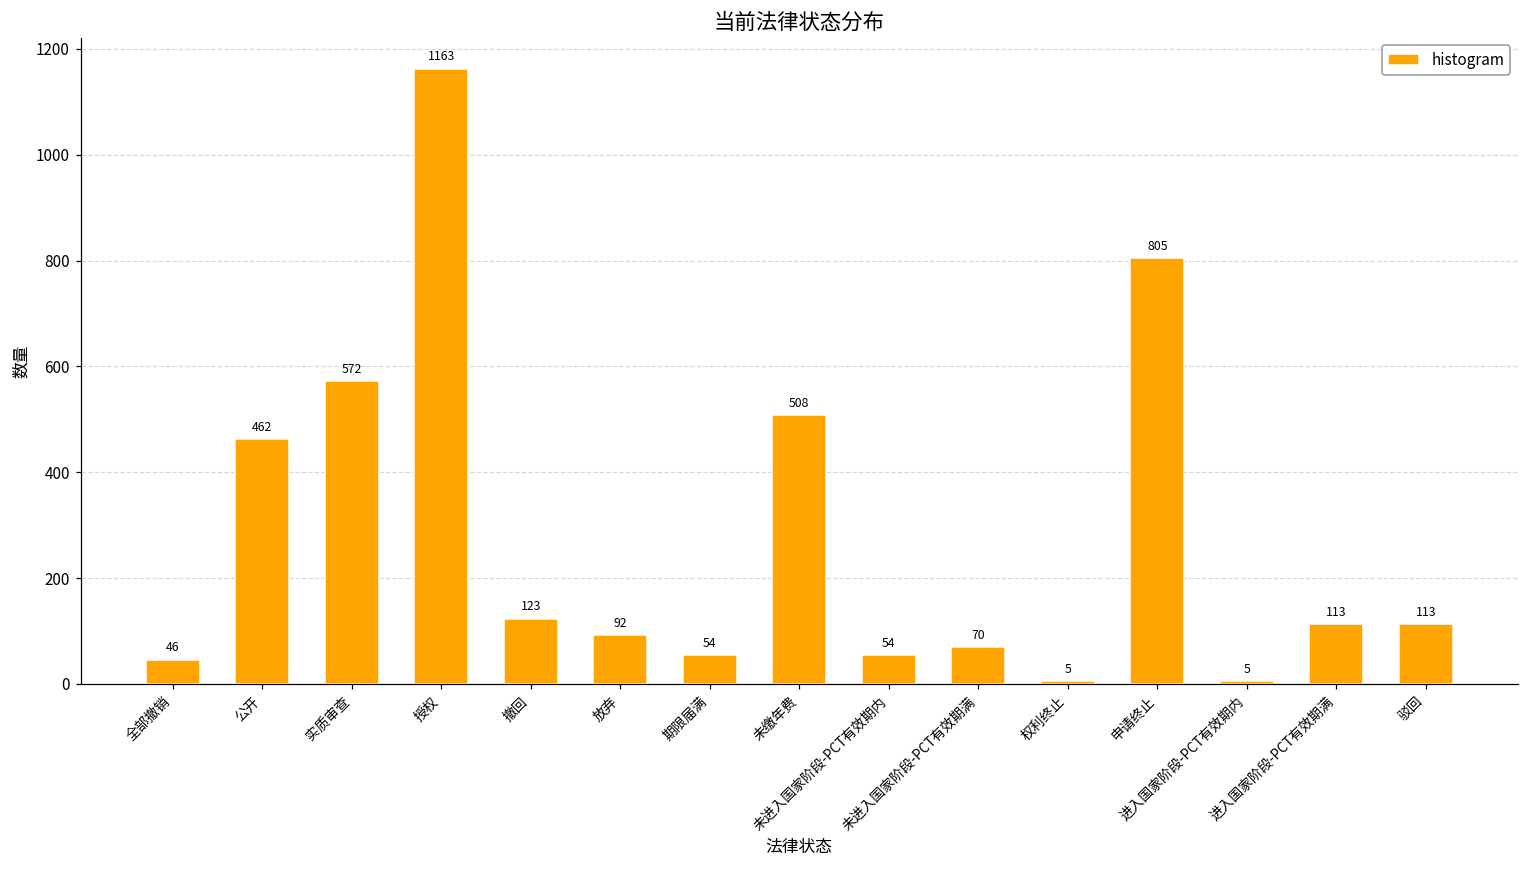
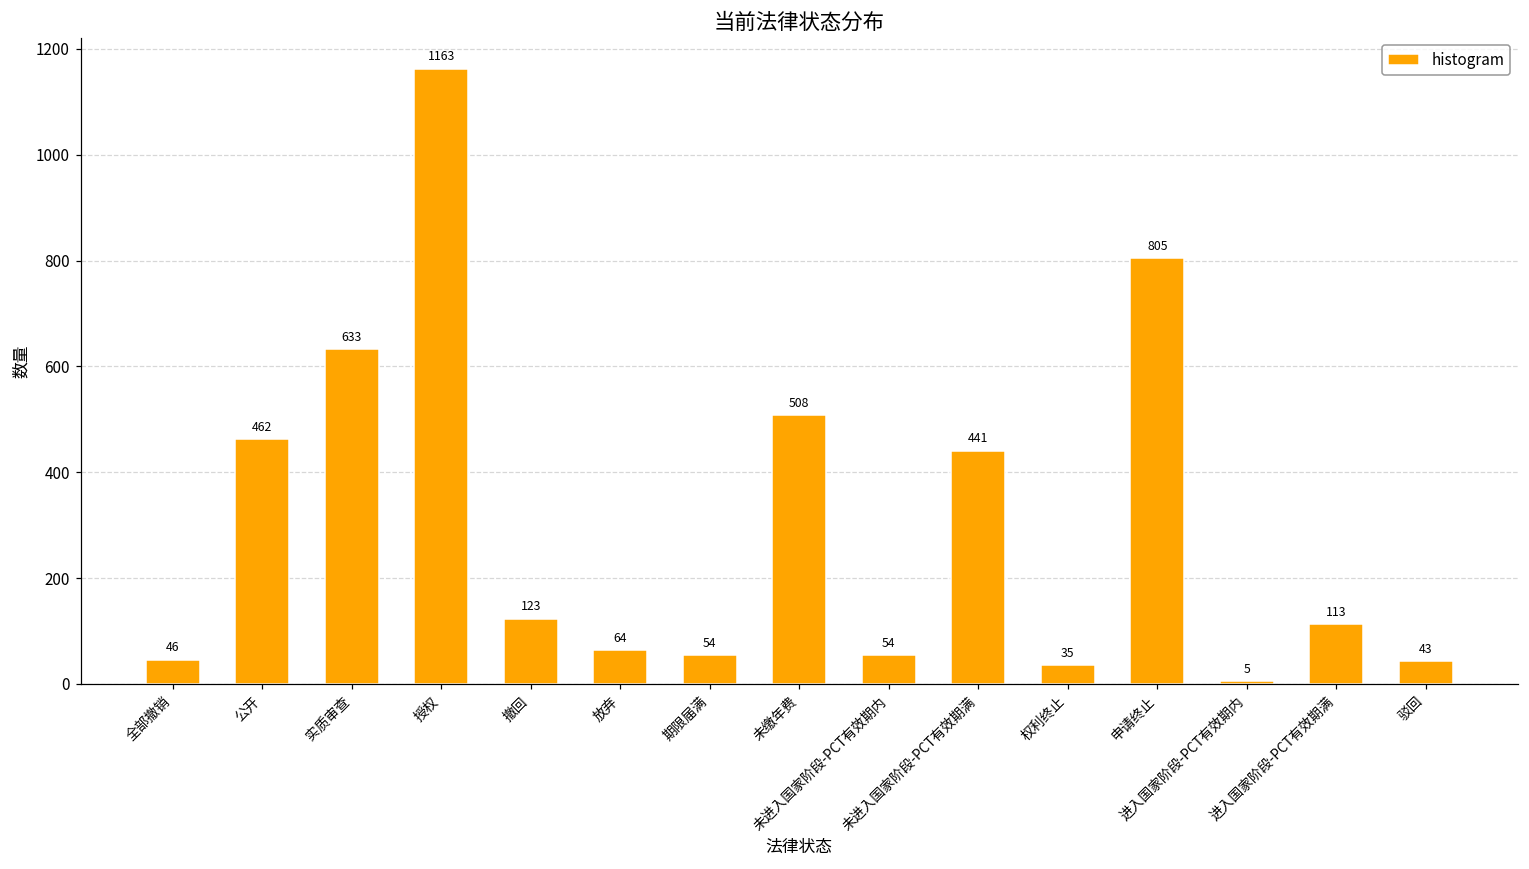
实质审查: 572 -> 633
放弃: 92 -> 64
未进入国家阶段-PCT有效期满: 70 -> 441
权利终止: 5 -> 35
驳回: 113 -> 43
